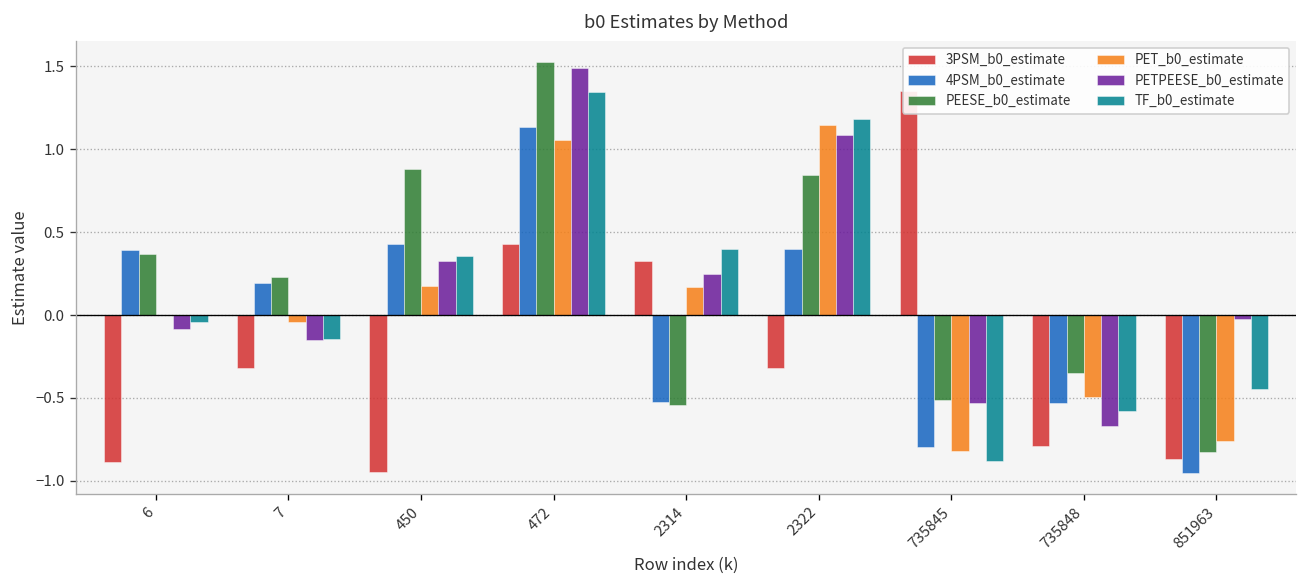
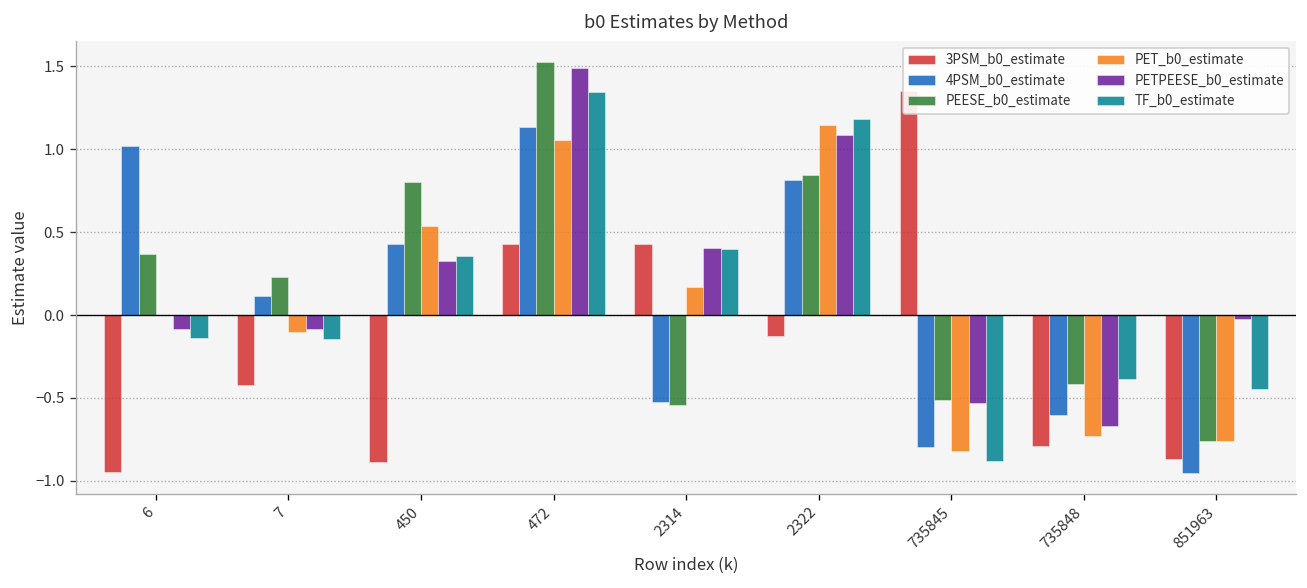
3PSM_b0_estimate, 6: -0.89 -> -0.94
4PSM_b0_estimate, 6: 0.39 -> 1.02
TF_b0_estimate, 6: -0.04 -> -0.14
3PSM_b0_estimate, 7: -0.32 -> -0.42
4PSM_b0_estimate, 7: 0.19 -> 0.12
PET_b0_estimate, 7: -0.04 -> -0.10
PETPEESE_b0_estimate, 7: -0.15 -> -0.08
3PSM_b0_estimate, 450: -0.94 -> -0.89
PEESE_b0_estimate, 450: 0.88 -> 0.80
PET_b0_estimate, 450: 0.17 -> 0.53
3PSM_b0_estimate, 2314: 0.33 -> 0.43
PETPEESE_b0_estimate, 2314: 0.25 -> 0.40
3PSM_b0_estimate, 2322: -0.32 -> -0.13
4PSM_b0_estimate, 2322: 0.40 -> 0.81
4PSM_b0_estimate, 735848: -0.53 -> -0.60
PEESE_b0_estimate, 735848: -0.35 -> -0.42
PET_b0_estimate, 735848: -0.50 -> -0.73
TF_b0_estimate, 735848: -0.58 -> -0.39
PEESE_b0_estimate, 851963: -0.83 -> -0.76
